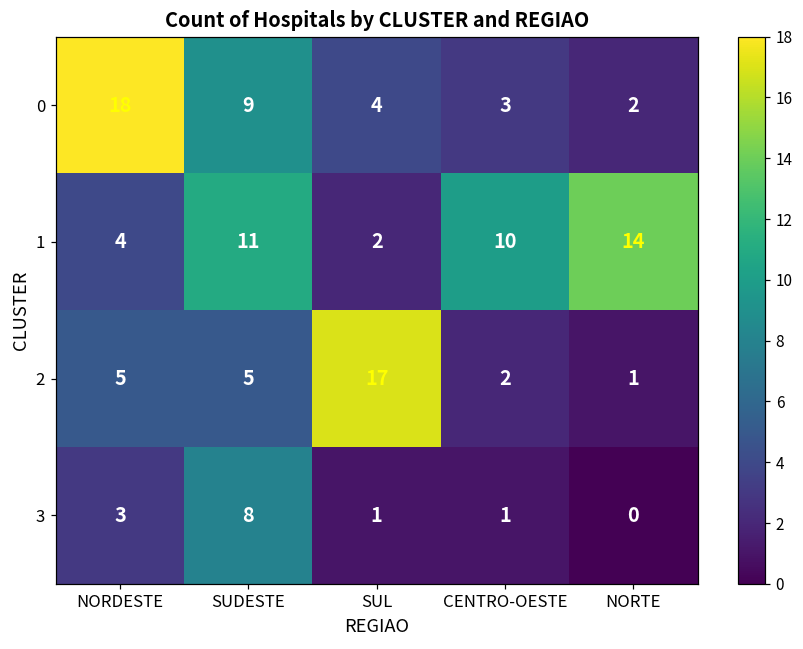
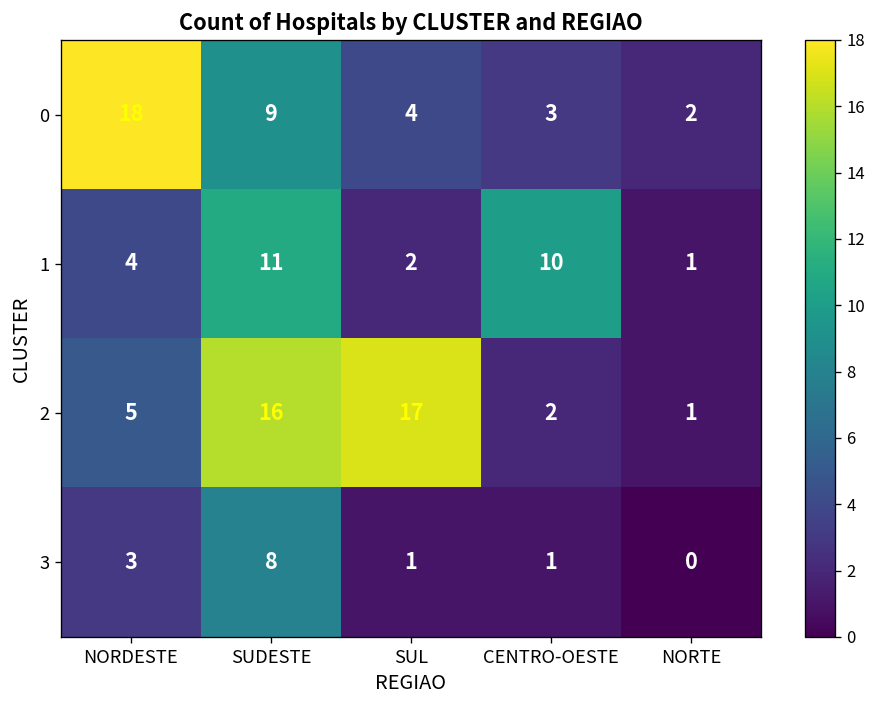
1, NORTE: 14 -> 1
2, SUDESTE: 5 -> 16
